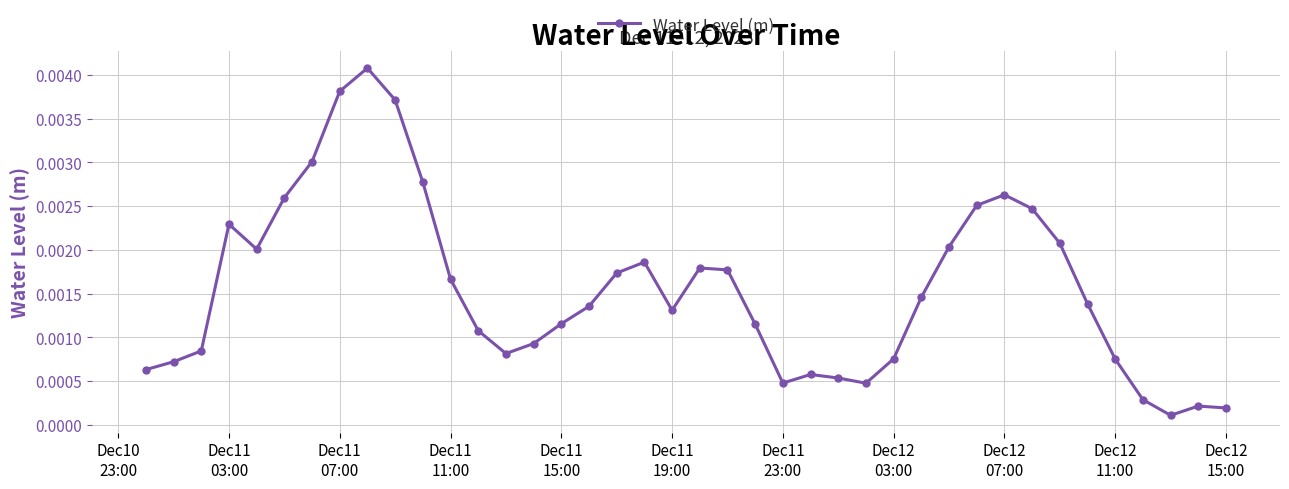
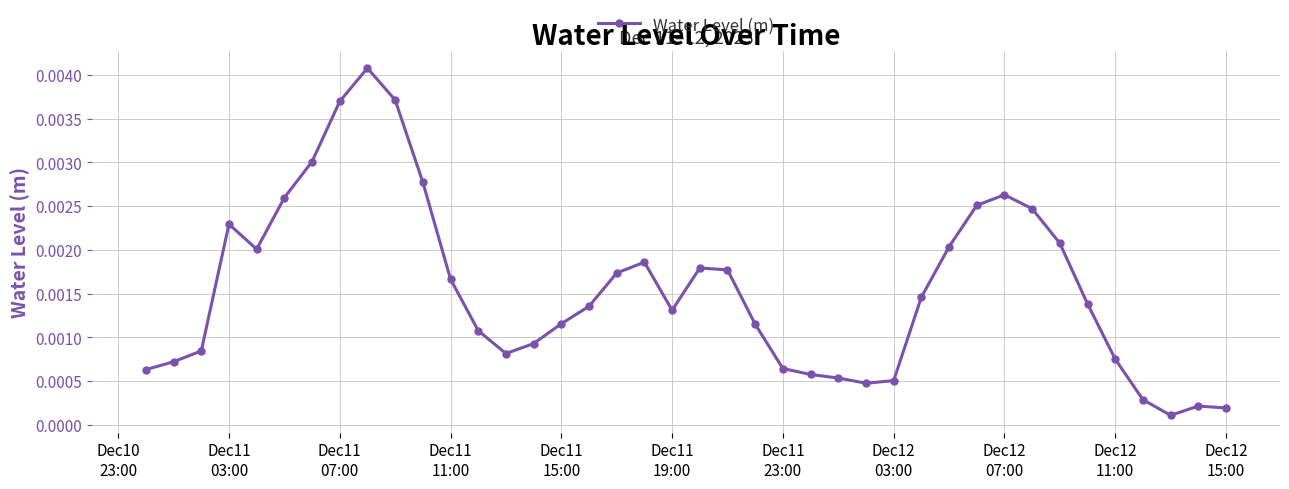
Dec11 07:00: 0.0038 -> 0.0037
Dec11 23:00: 0.0005 -> 0.0006
Dec12 03:00: 0.0008 -> 0.0005
